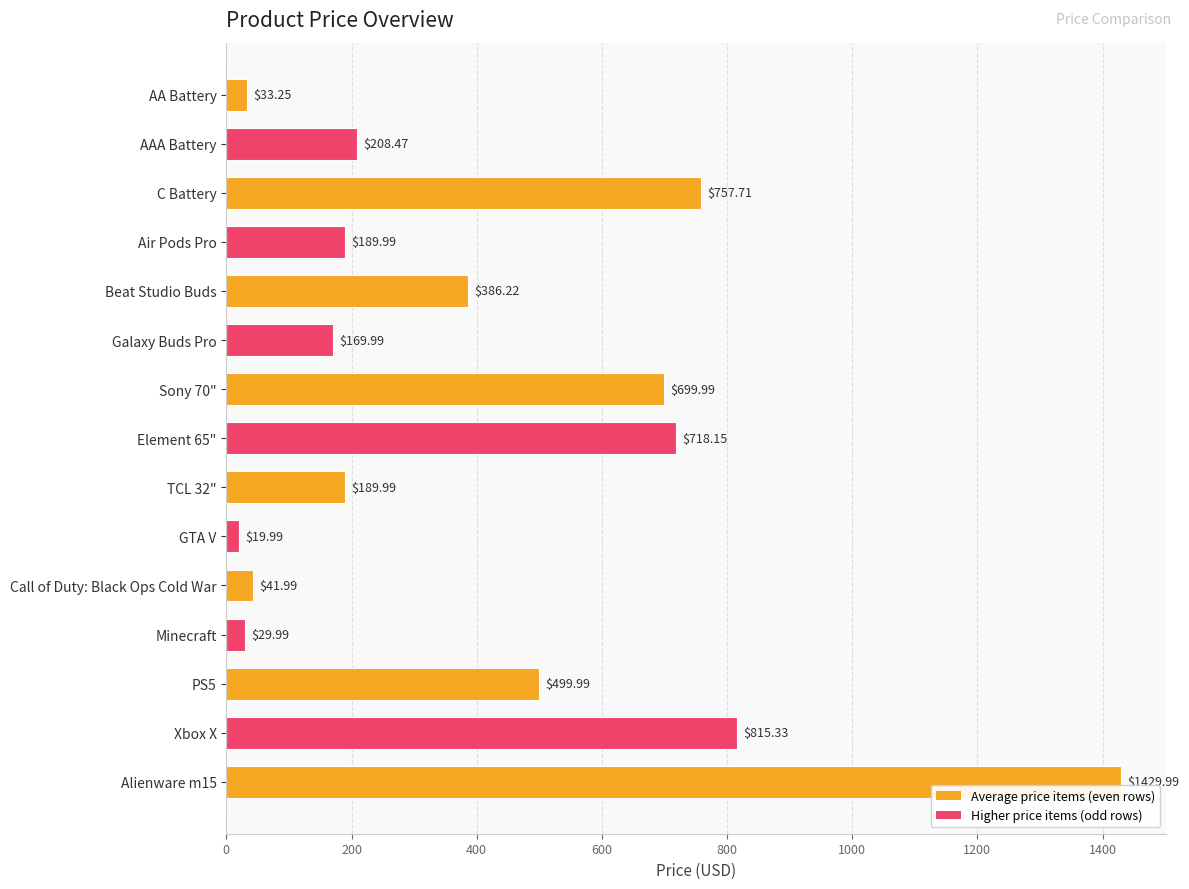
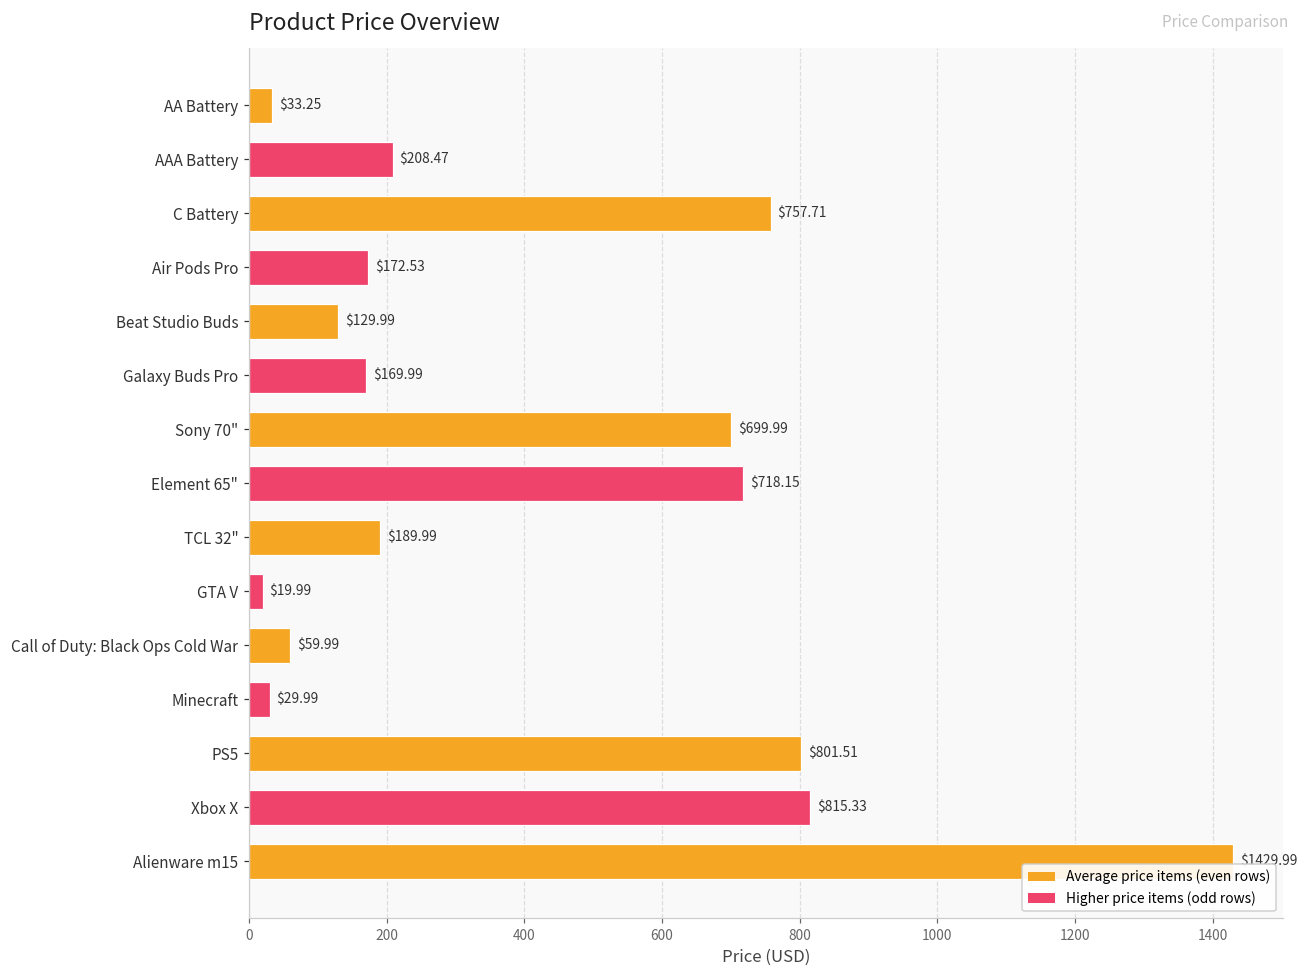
Air Pods Pro: $189.99 -> $172.53
Beat Studio Buds: $386.22 -> $129.99
Call of Duty: Black Ops Cold War: $41.99 -> $59.99
PS5: $499.99 -> $801.51
